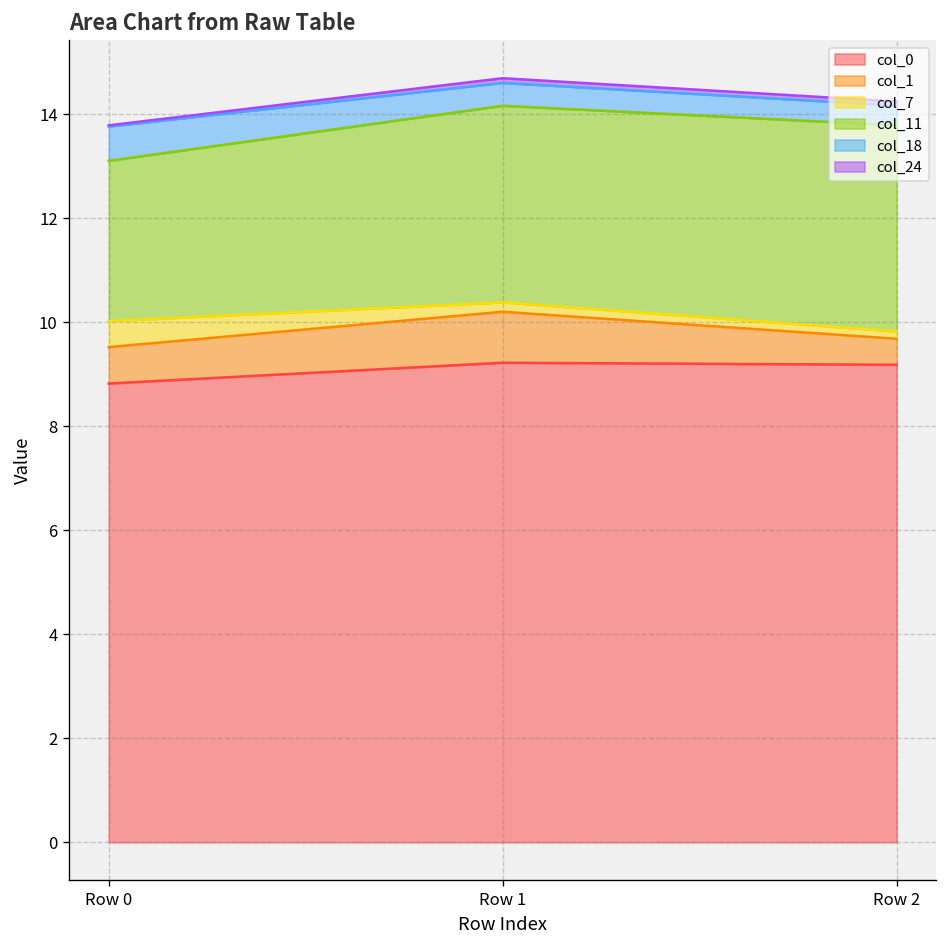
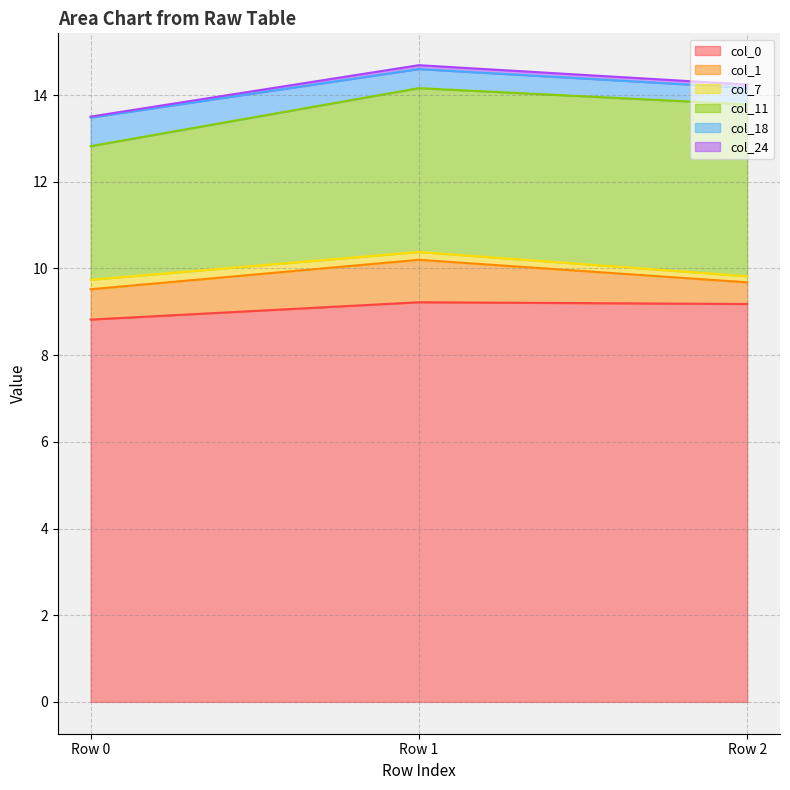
col_7, Row 0: 0.5 -> 0.2
